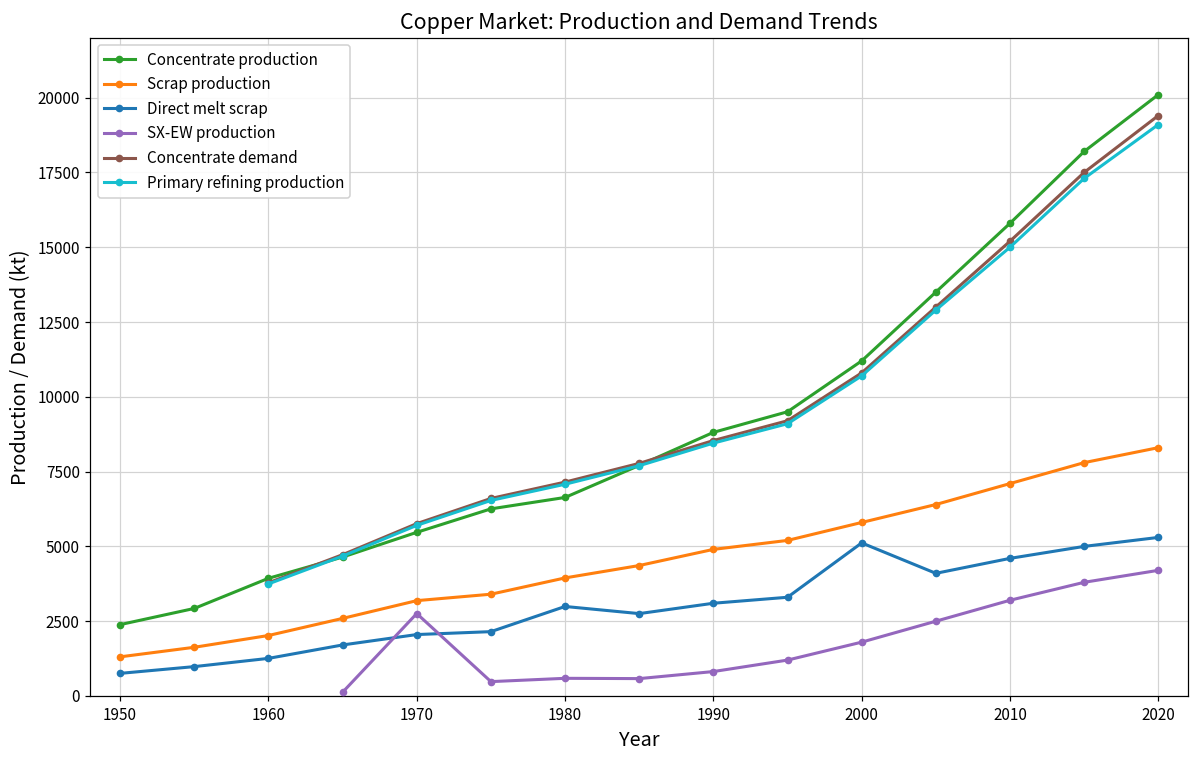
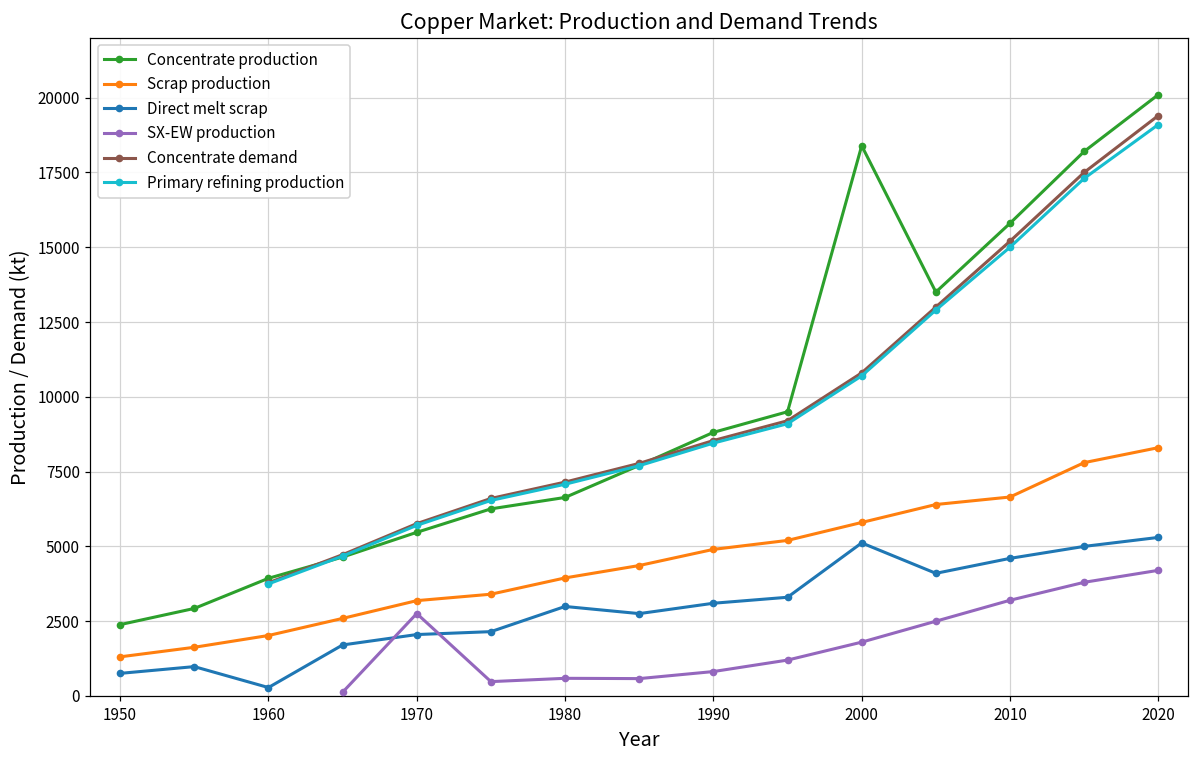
Direct melt scrap, 1960: 1300 -> 300
Concentrate production, 2000: 11200 -> 18400
Scrap production, 2010: 7100 -> 6700
